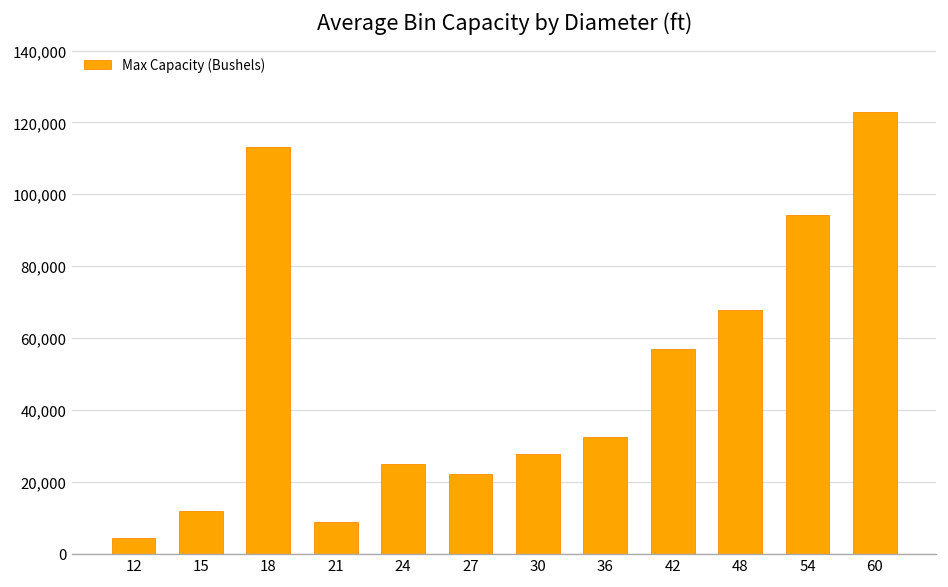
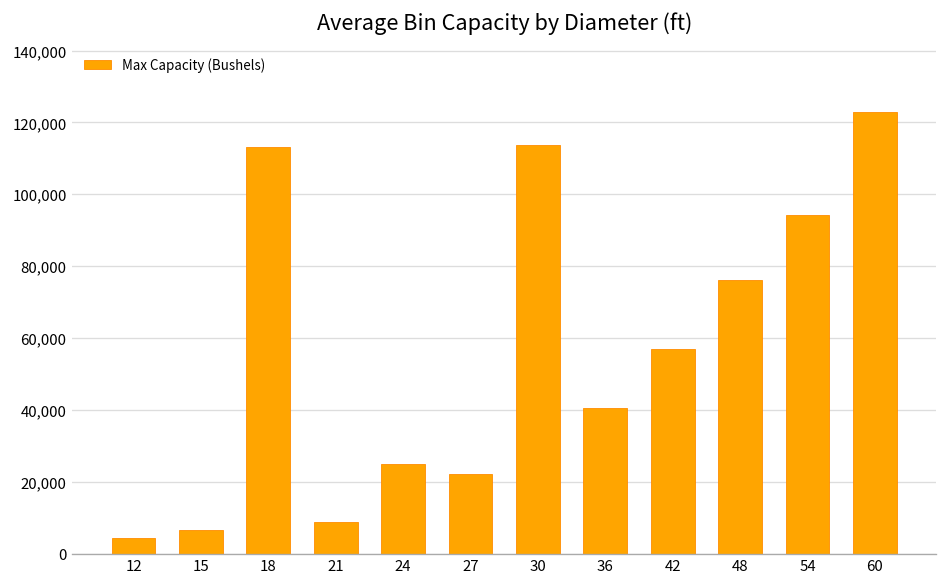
15: 12,000 -> 7,000
30: 28,000 -> 114,000
36: 33,000 -> 41,000
48: 68,000 -> 76,000
